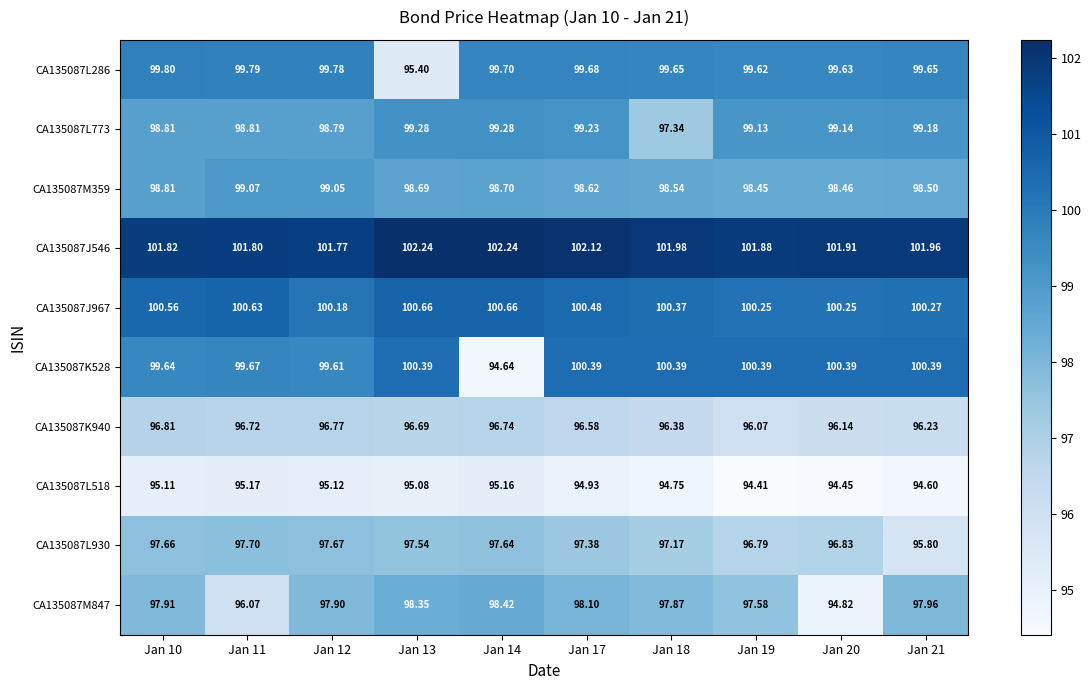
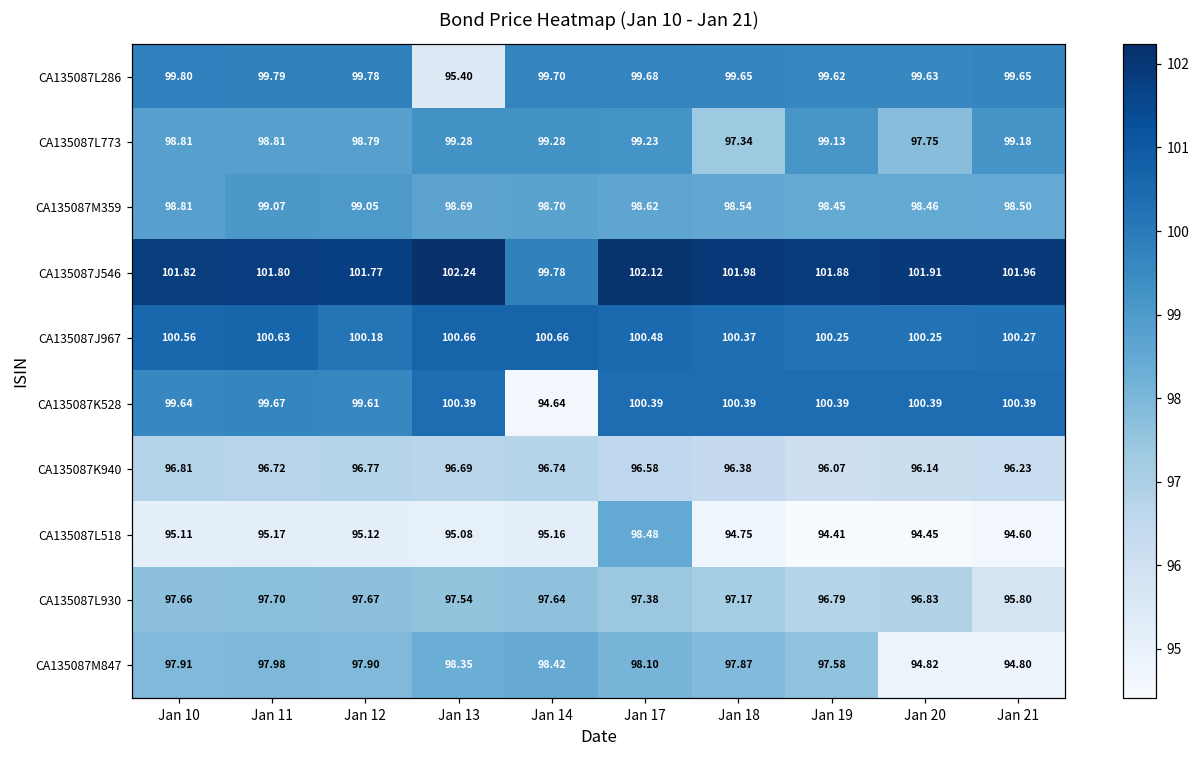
CA135087L773, Jan 20: 99.14 -> 97.75
CA135087J546, Jan 14: 102.24 -> 99.78
CA135087L518, Jan 17: 94.93 -> 98.48
CA135087M847, Jan 11: 96.07 -> 97.98
CA135087M847, Jan 21: 97.96 -> 94.80
